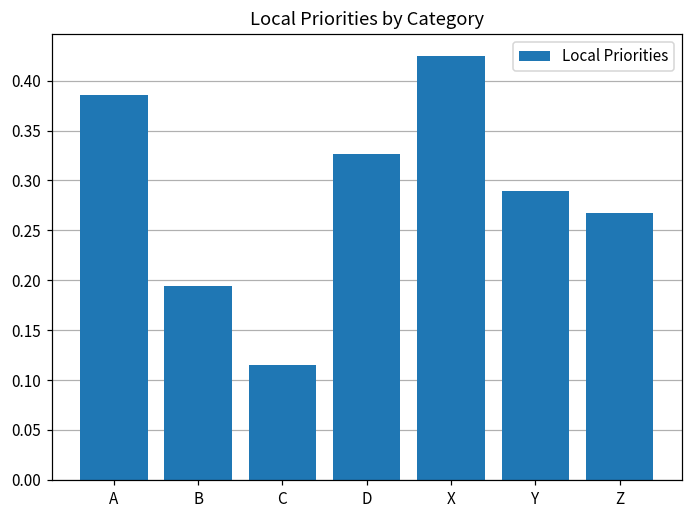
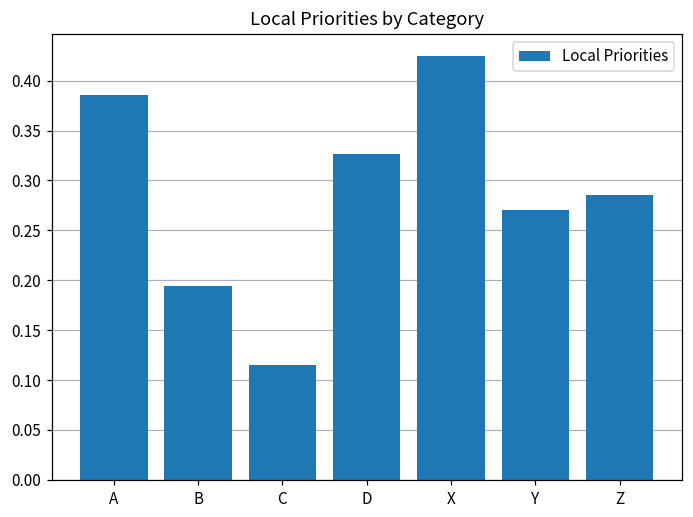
Y: 0.29 -> 0.27
Z: 0.27 -> 0.29
